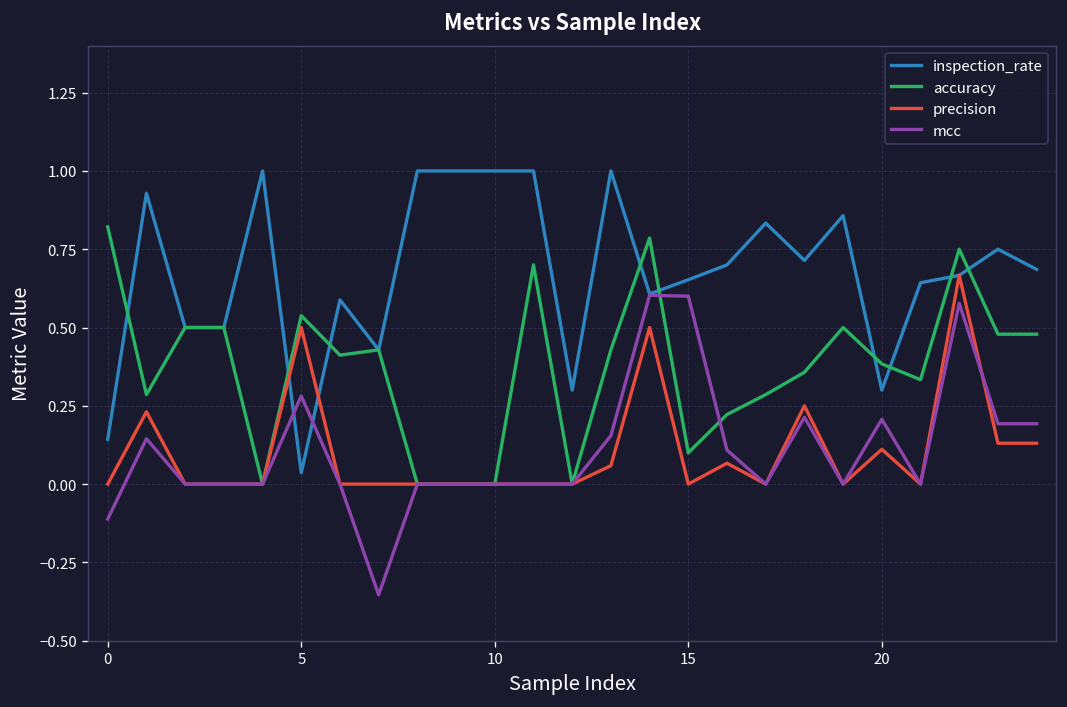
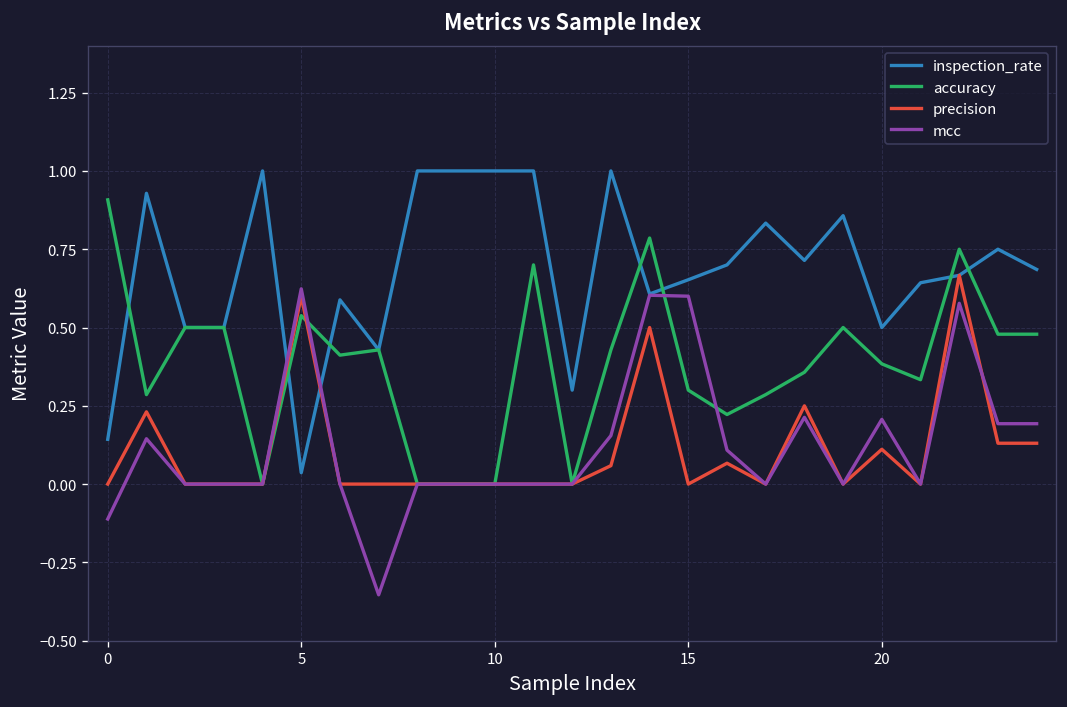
accuracy, 0: 0.82 -> 0.91
precision, 5: 0.5 -> 0.6
mcc, 5: 0.28 -> 0.62
accuracy, 15: 0.1 -> 0.3
inspection_rate, 20: 0.3 -> 0.5
